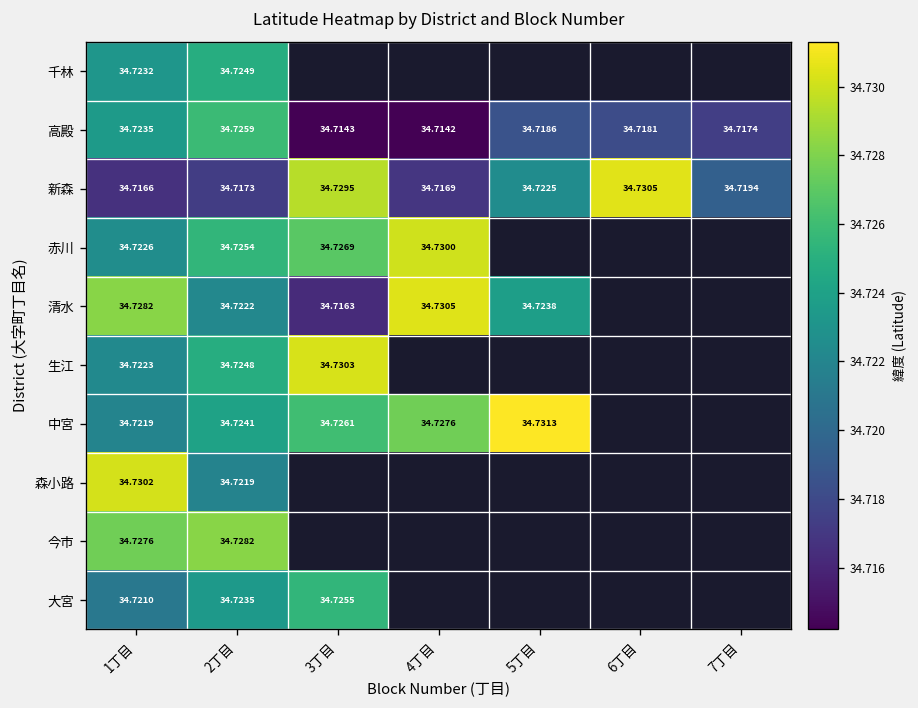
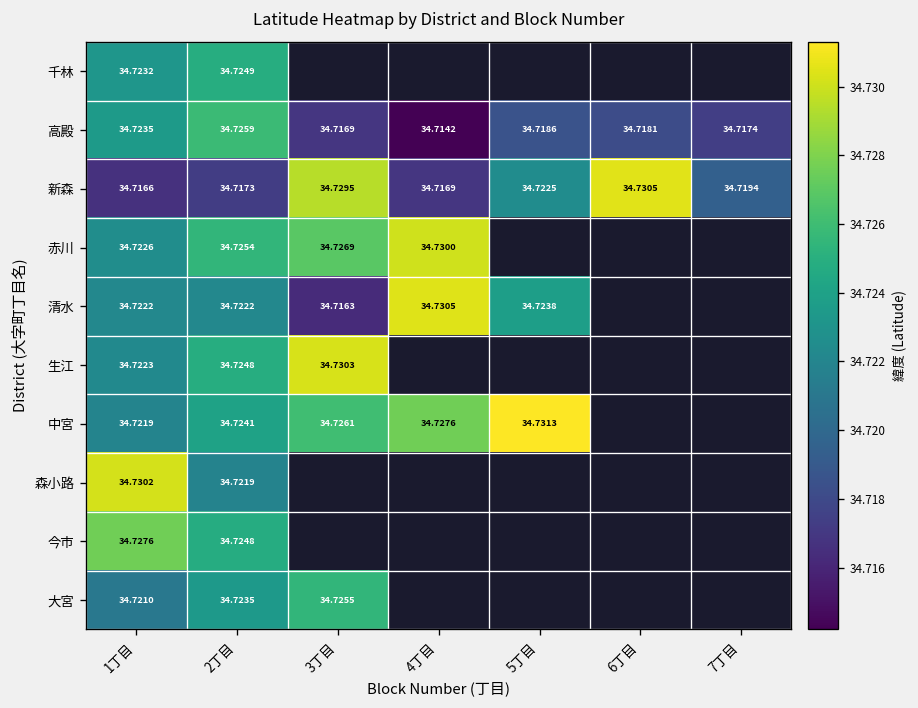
高殿, 3丁目: 34.7143 -> 34.7169
清水, 1丁目: 34.7282 -> 34.7222
今市, 2丁目: 34.7282 -> 34.7248
